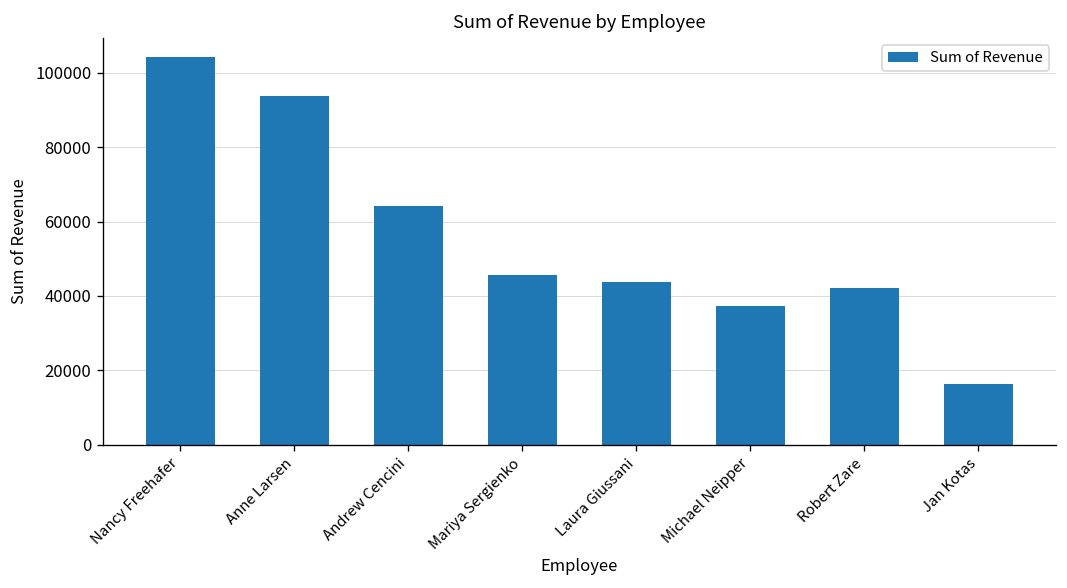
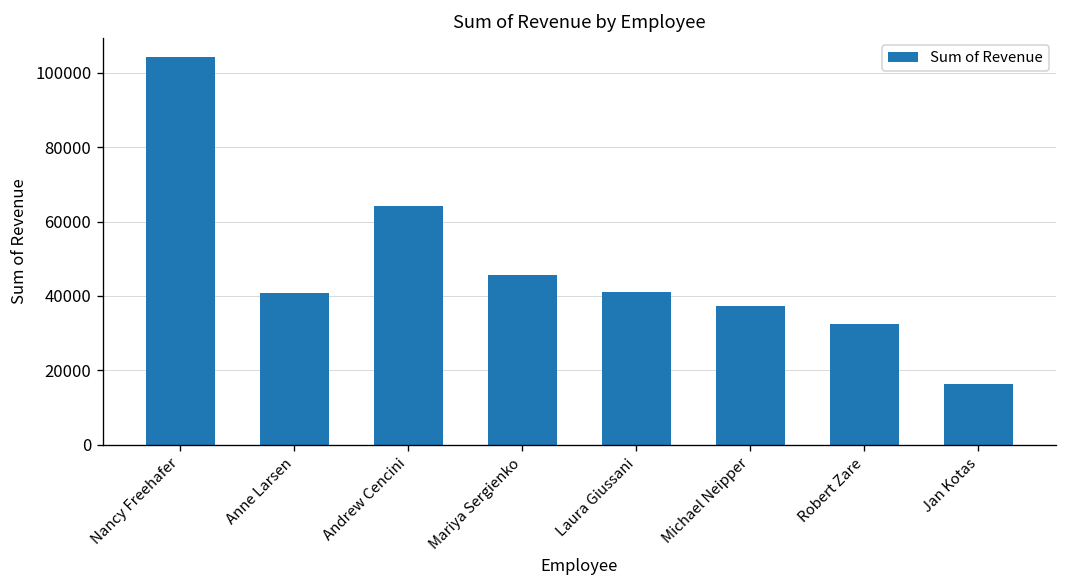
Anne Larsen: 94000 -> 41000
Laura Giussani: 44000 -> 41000
Robert Zare: 42000 -> 33000
